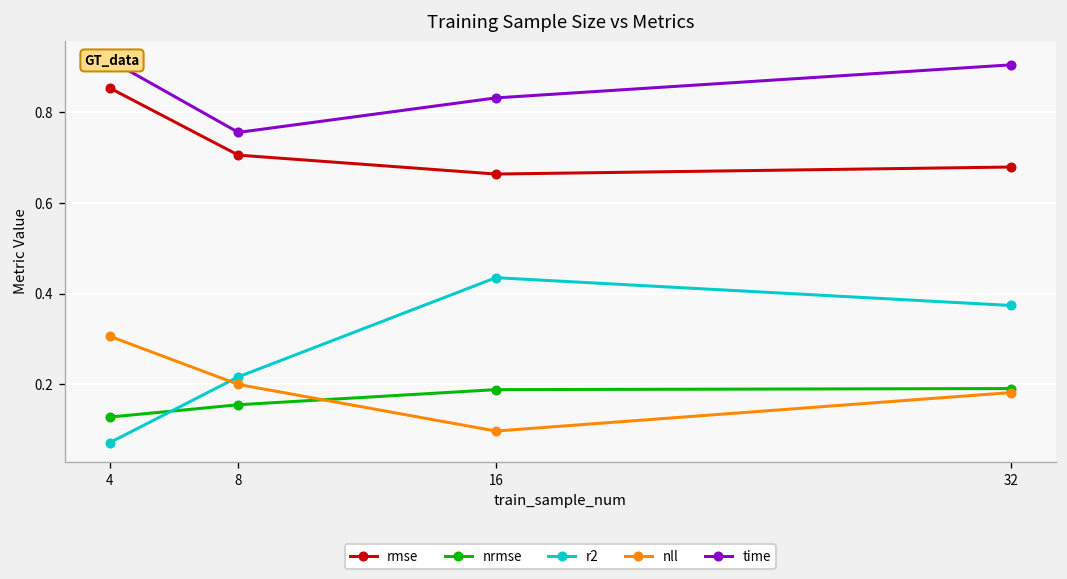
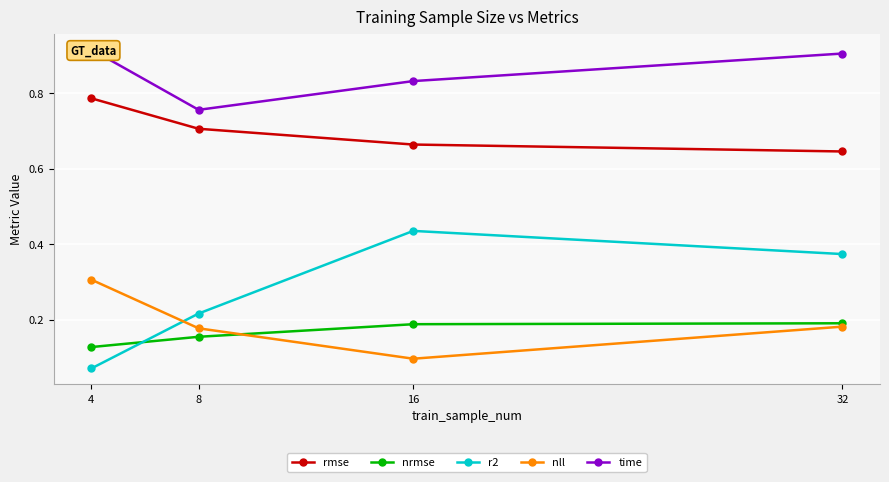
rmse, 4: 0.85 -> 0.79
nll, 8: 0.20 -> 0.18
rmse, 32: 0.68 -> 0.65
